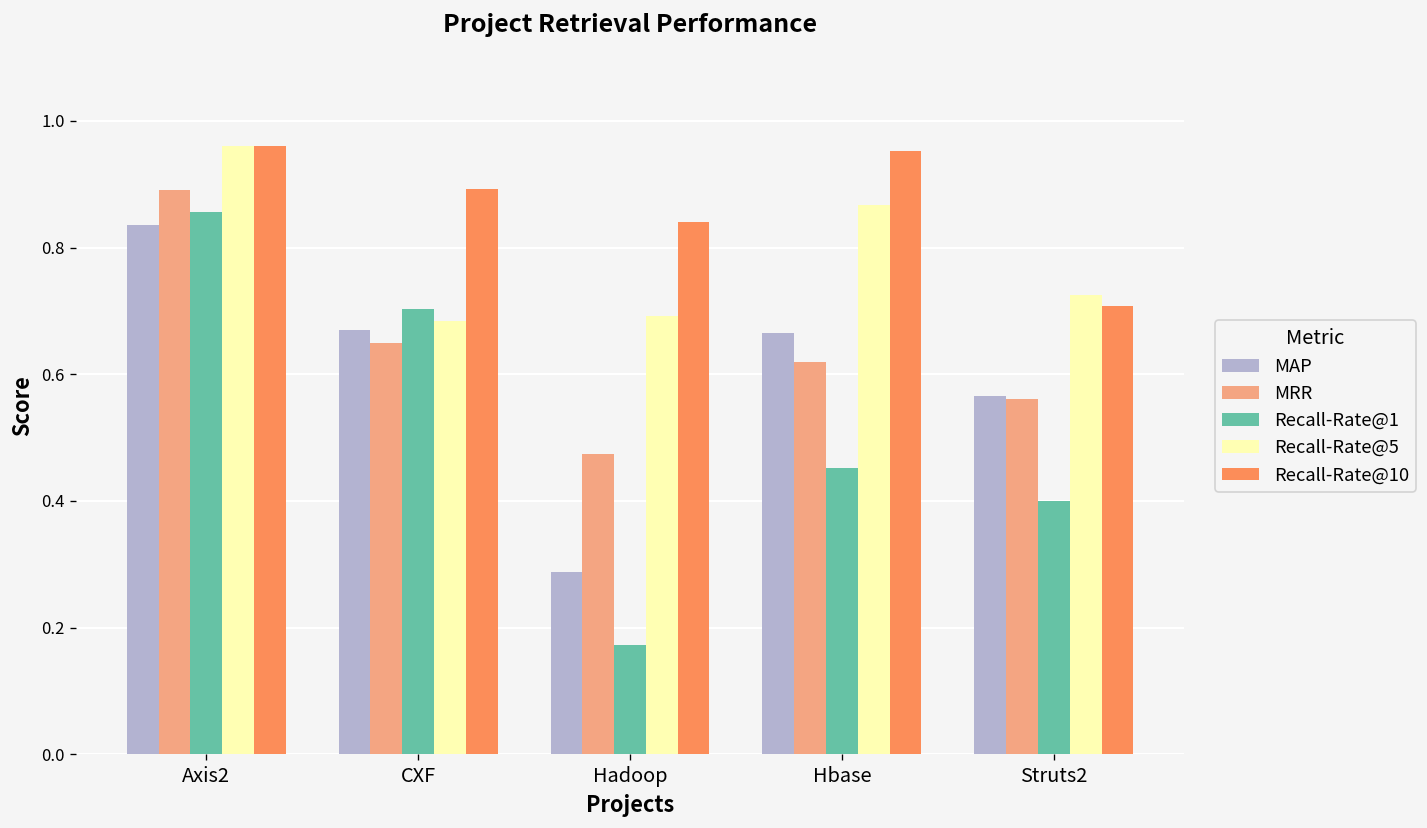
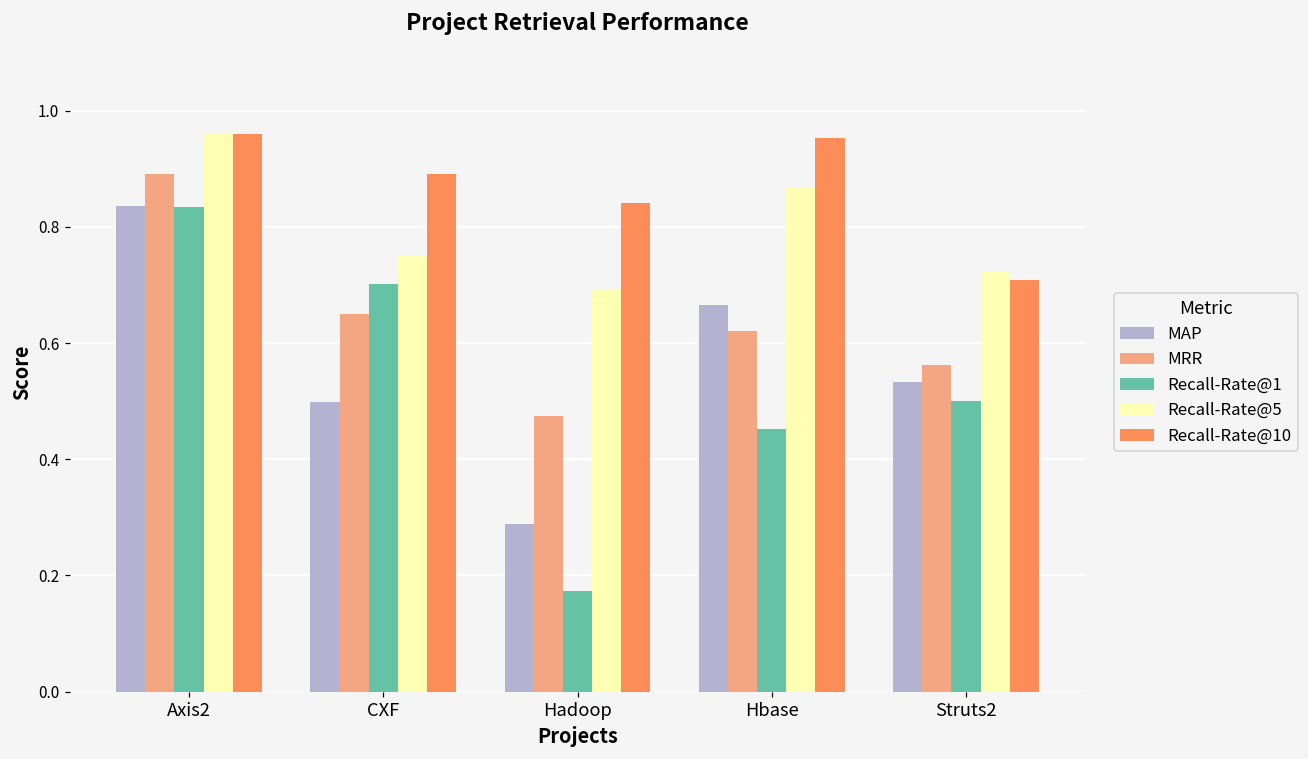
Recall-Rate@1, Axis2: 0.86 -> 0.83
MAP, CXF: 0.67 -> 0.50
Recall-Rate@5, CXF: 0.68 -> 0.75
MAP, Struts2: 0.57 -> 0.53
Recall-Rate@1, Struts2: 0.4 -> 0.5
